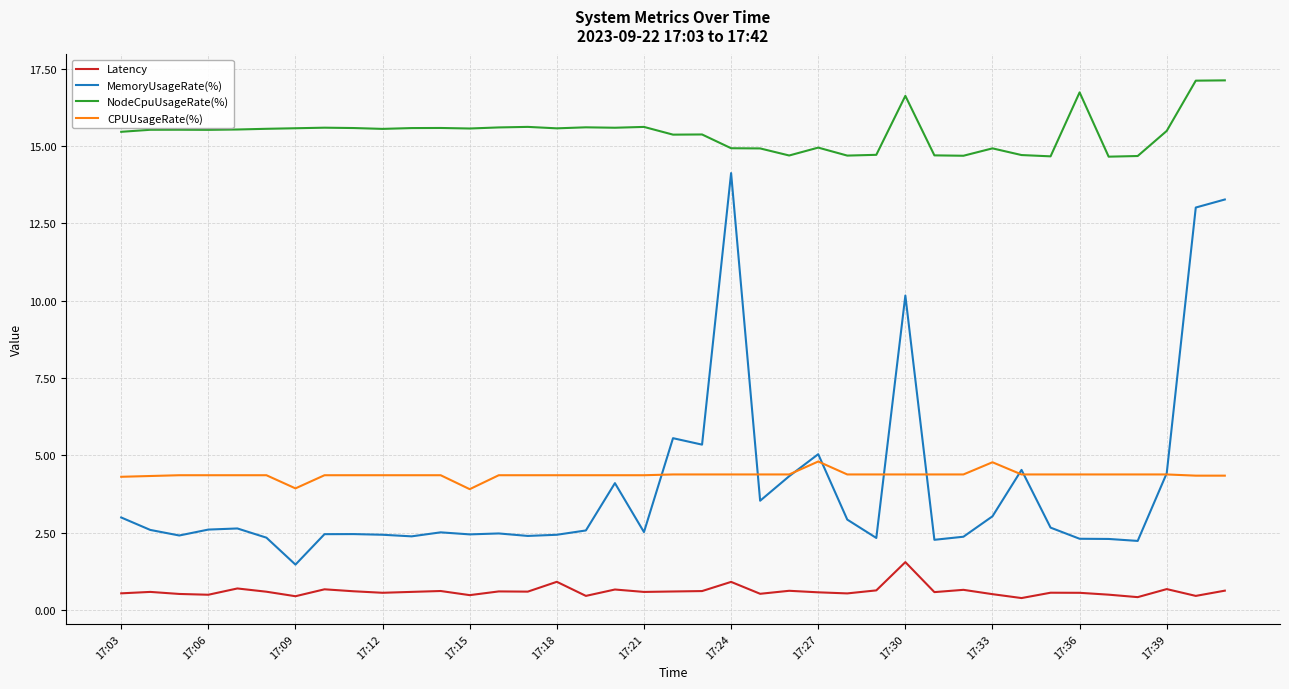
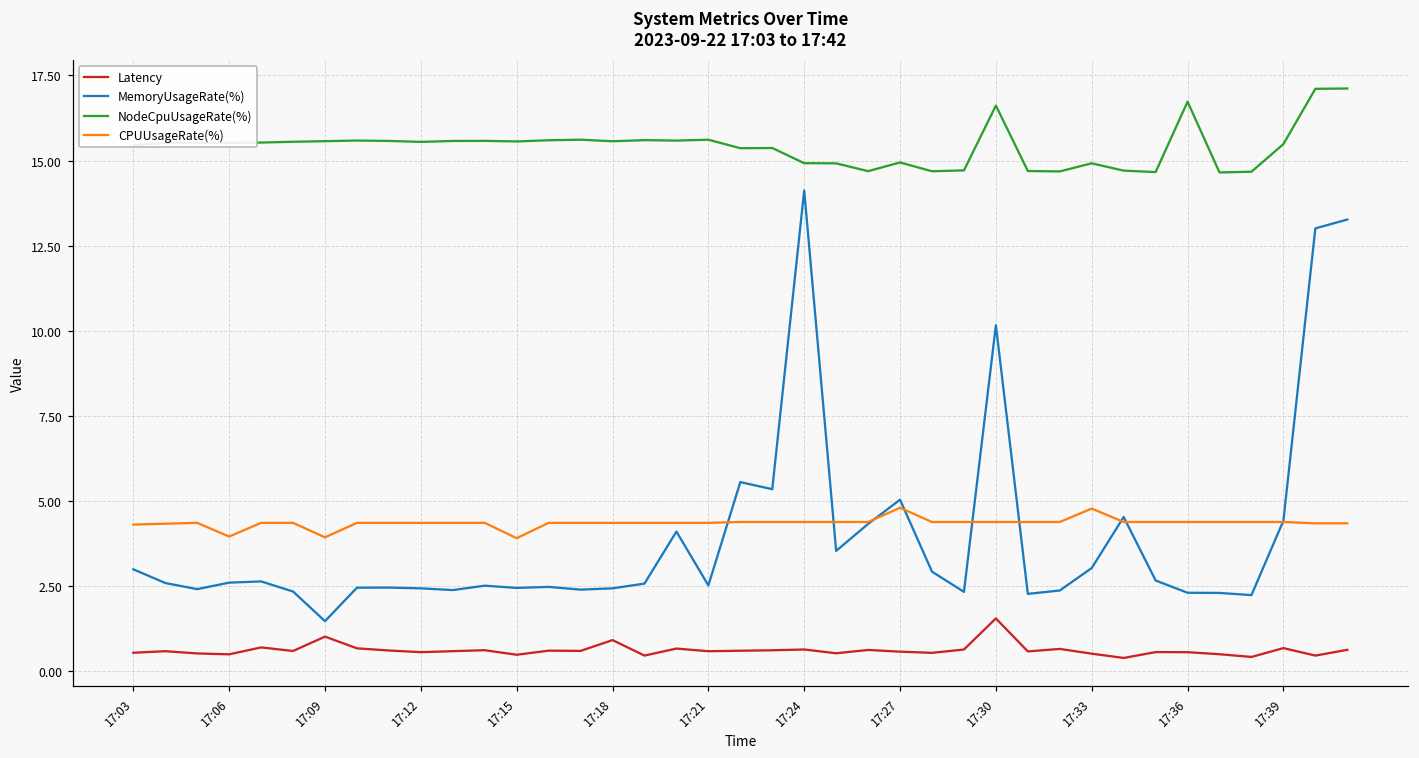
CPUUsageRate(%), 17:06: 4.4 -> 4.0
Latency, 17:09: 0.4 -> 1.0
Latency, 17:24: 0.9 -> 0.6
